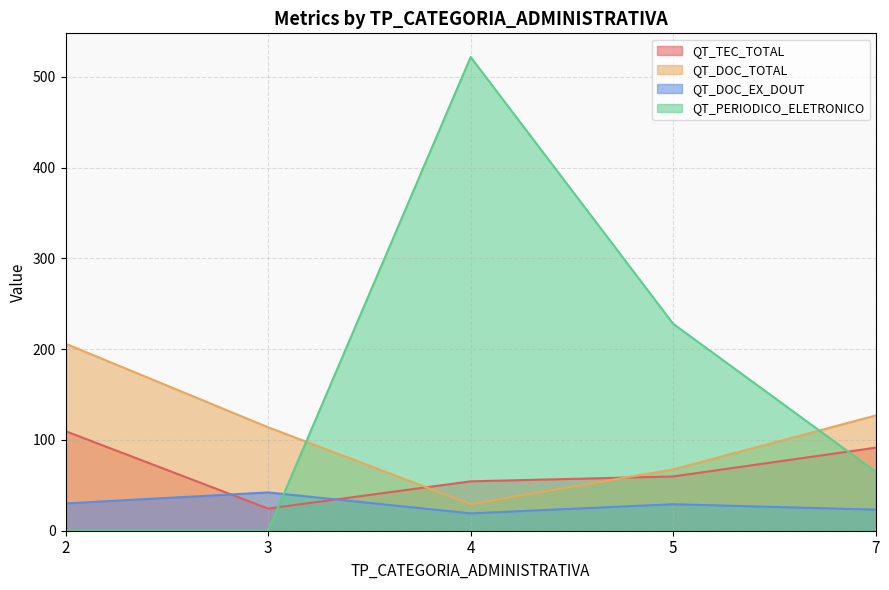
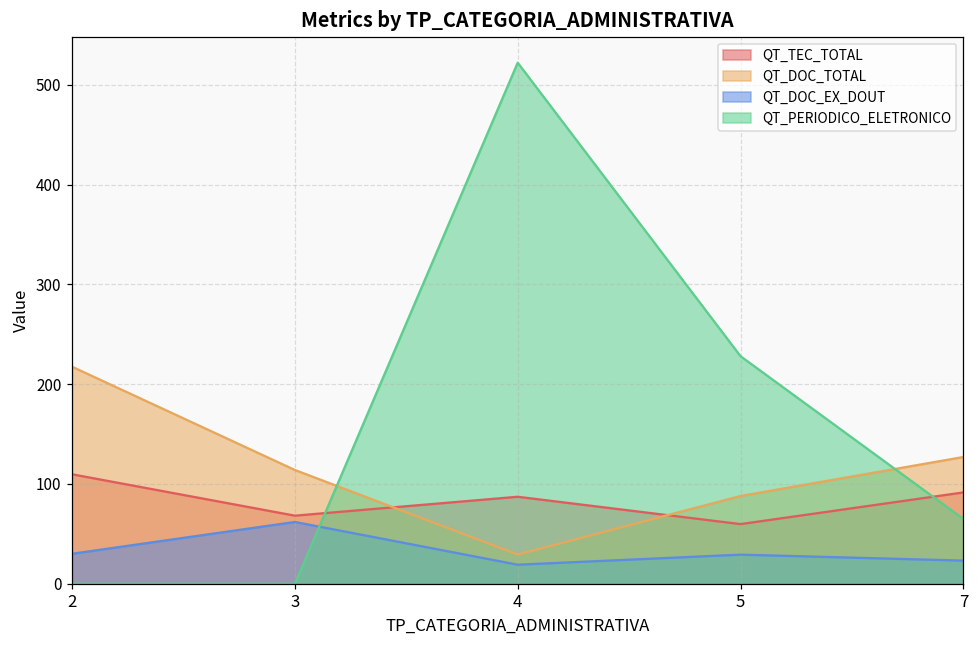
QT_DOC_TOTAL, 2: 210 -> 220
QT_TEC_TOTAL, 3: 20 -> 70
QT_DOC_EX_DOUT, 3: 40 -> 60
QT_TEC_TOTAL, 4: 50 -> 90
QT_DOC_TOTAL, 5: 70 -> 90
